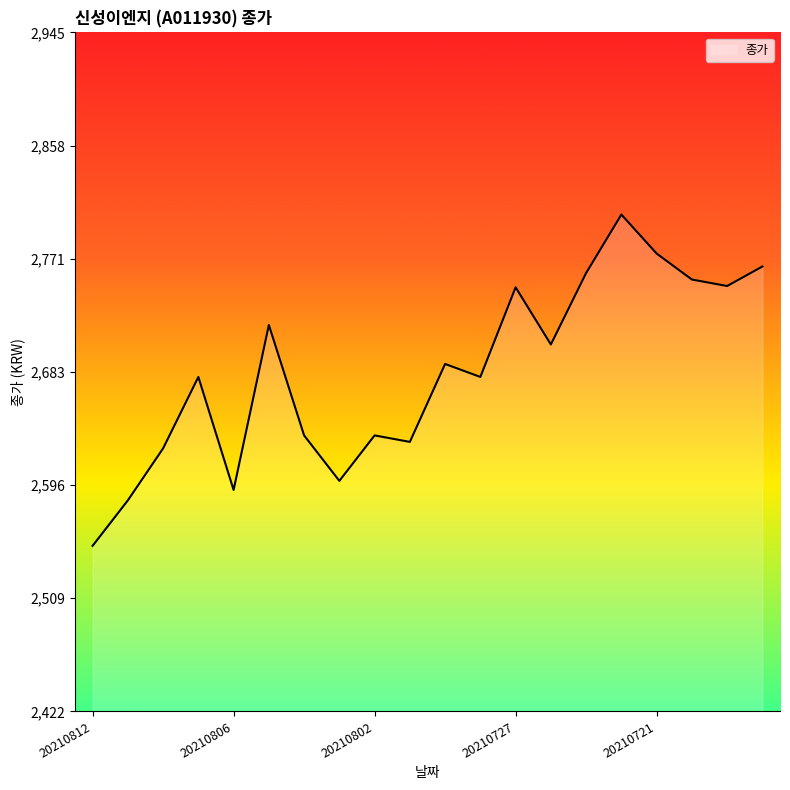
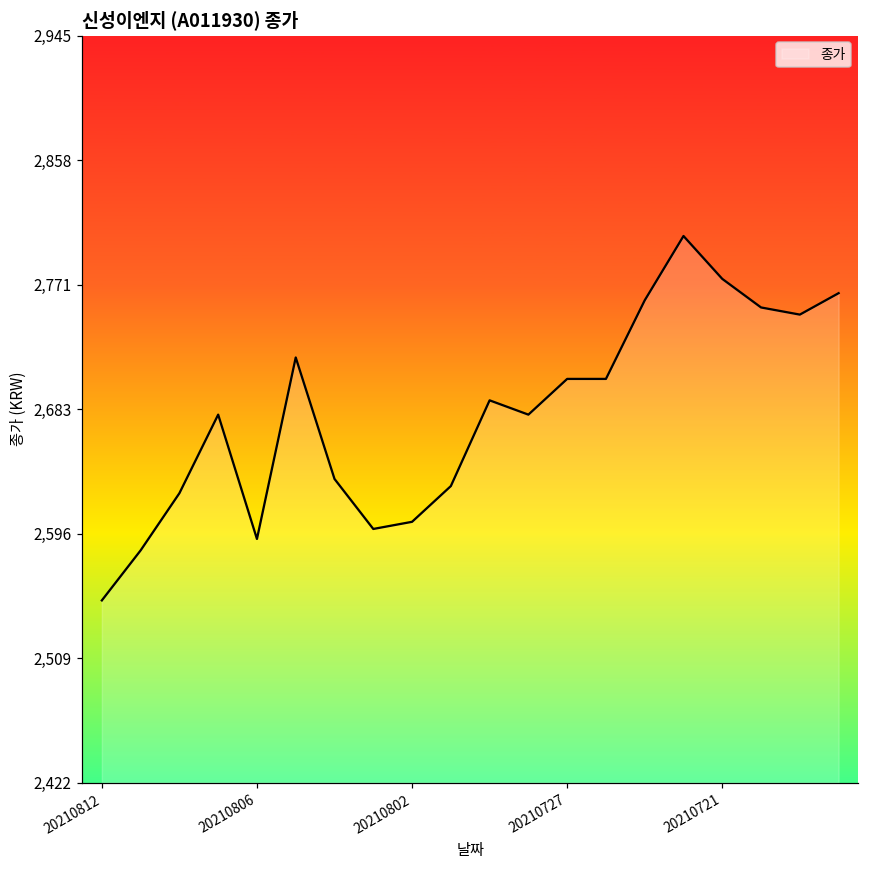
20210802: 2,635 -> 2,605
20210727: 2,749 -> 2,705
